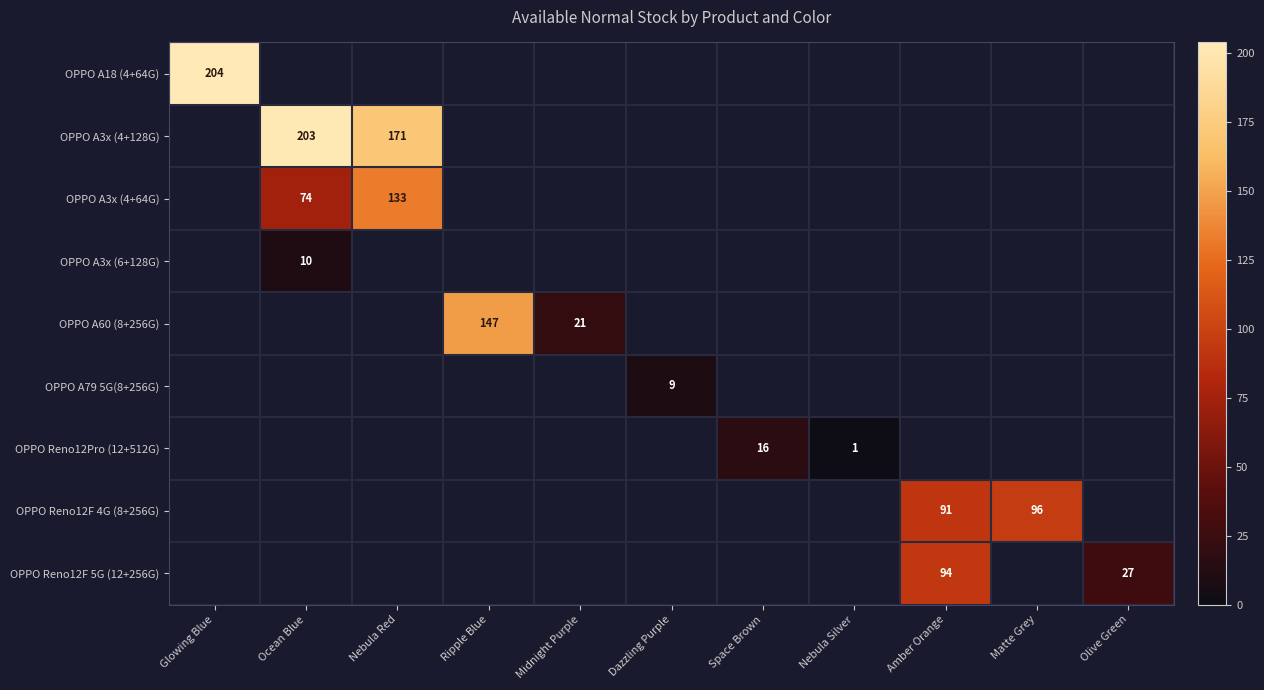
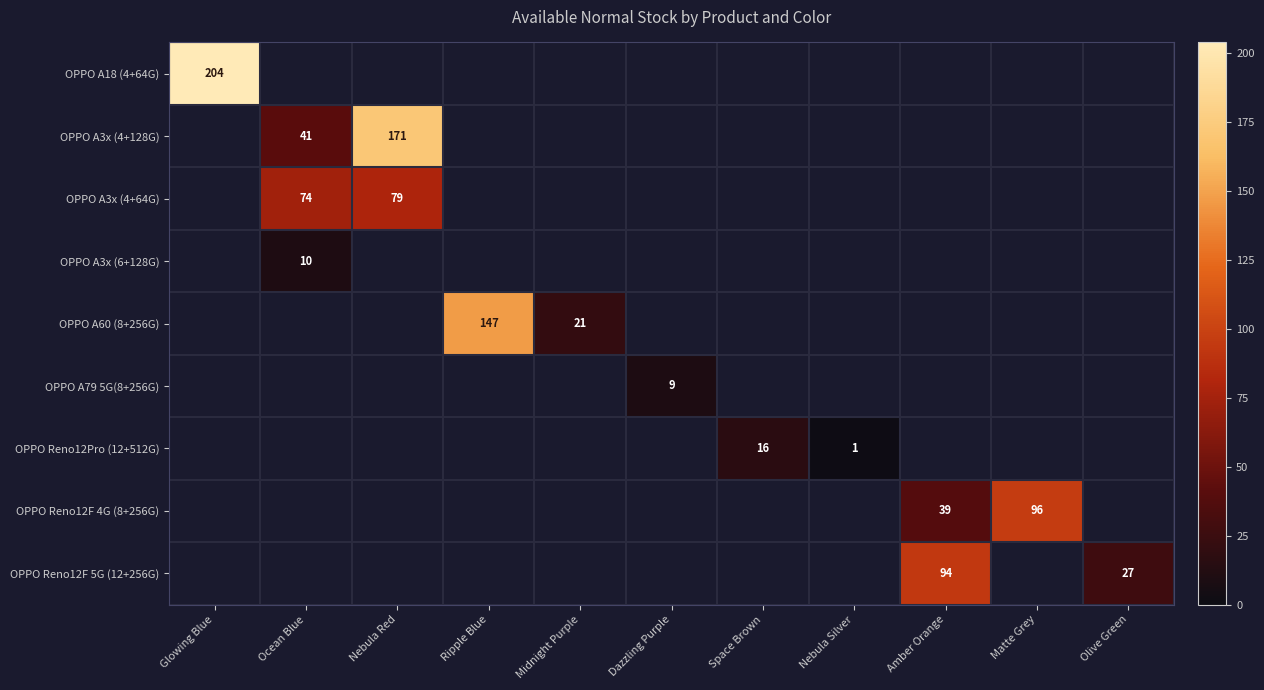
OPPO A3x (4+128G), Ocean Blue: 203 -> 41
OPPO A3x (4+64G), Nebula Red: 133 -> 79
OPPO Reno12F 4G (8+256G), Amber Orange: 91 -> 39
